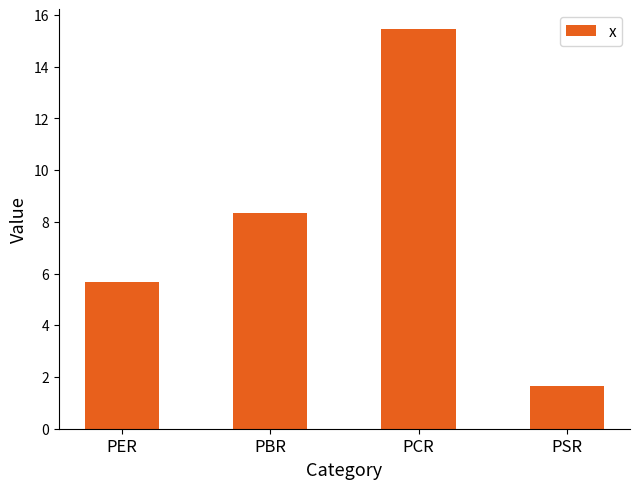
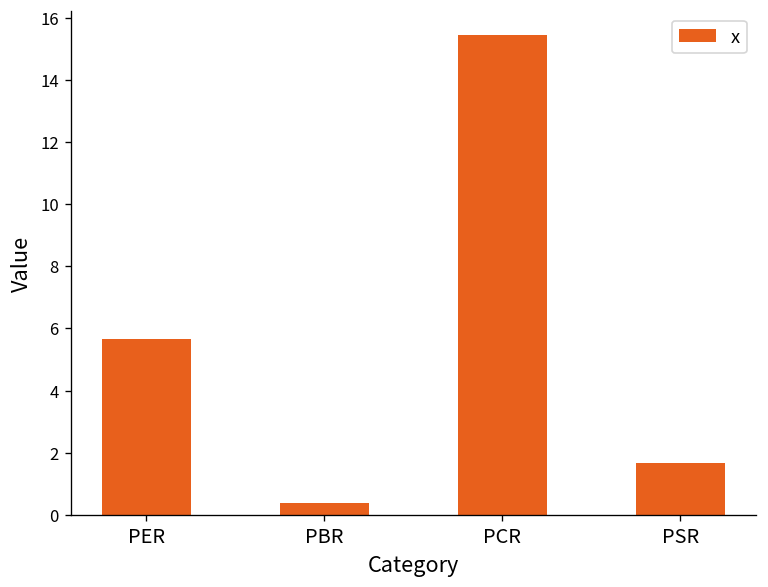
PBR: 8.3 -> 0.4
